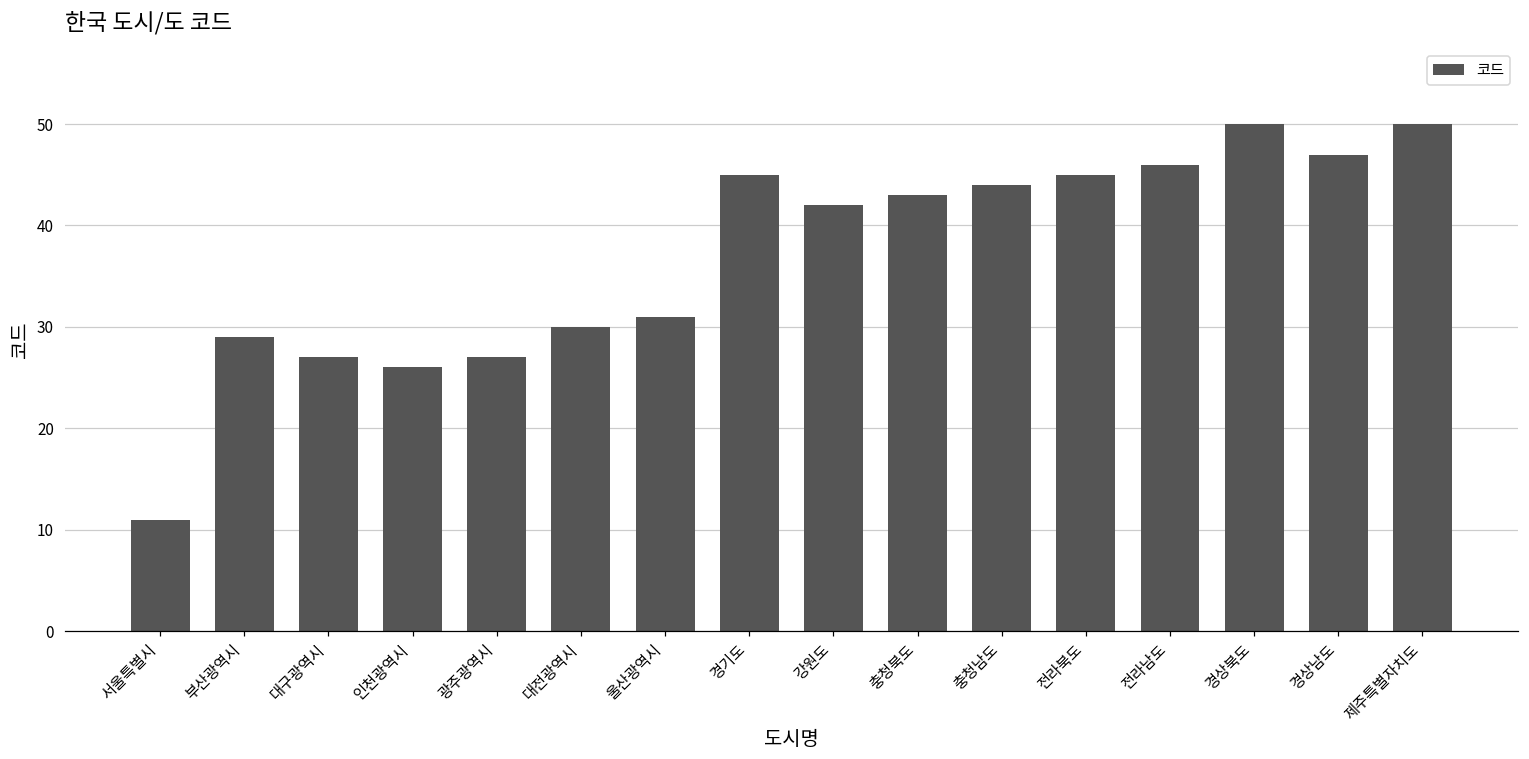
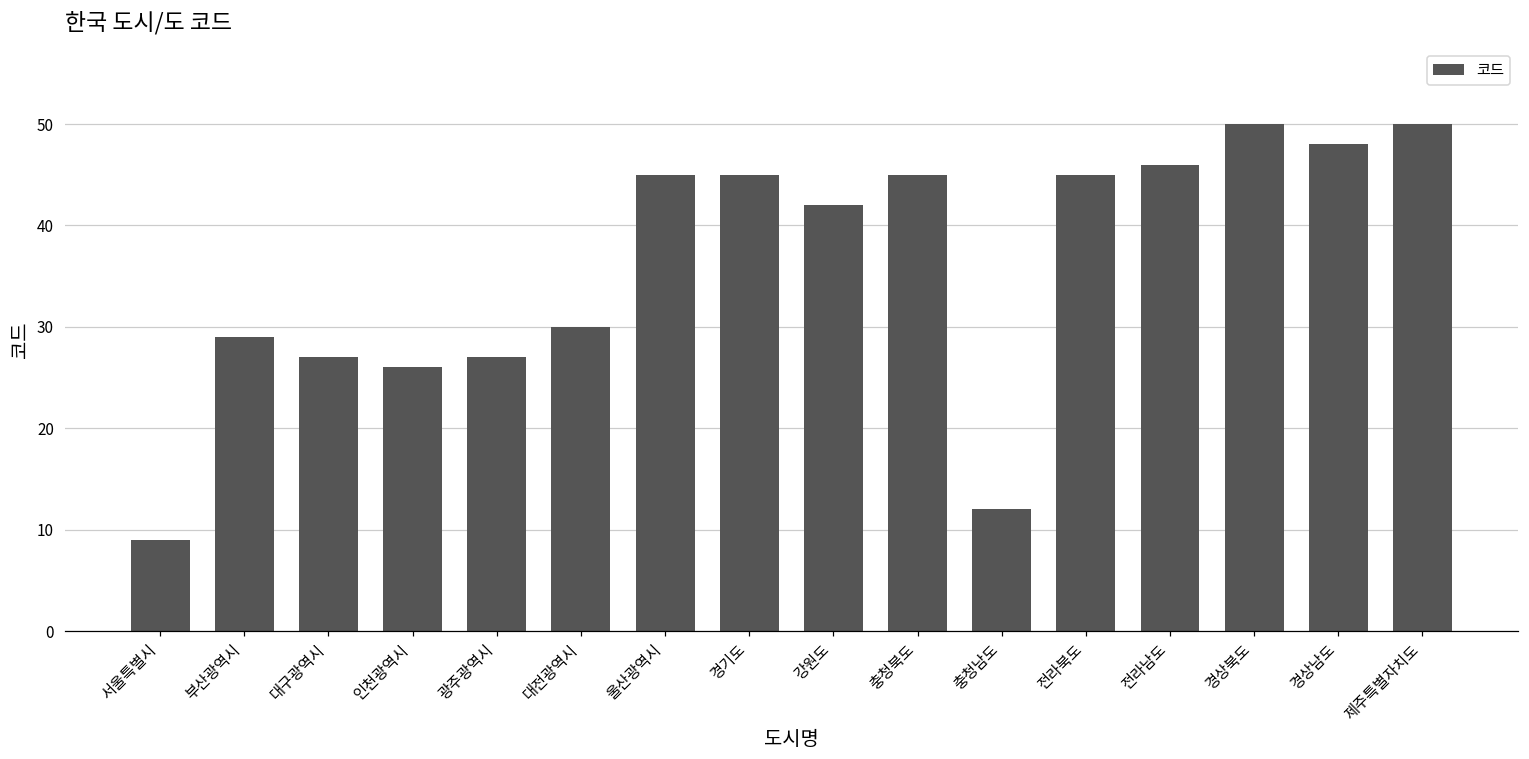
서울특별시: 11 -> 9
울산광역시: 31 -> 45
충청북도: 43 -> 45
충청남도: 44 -> 12
경상남도: 47 -> 48
